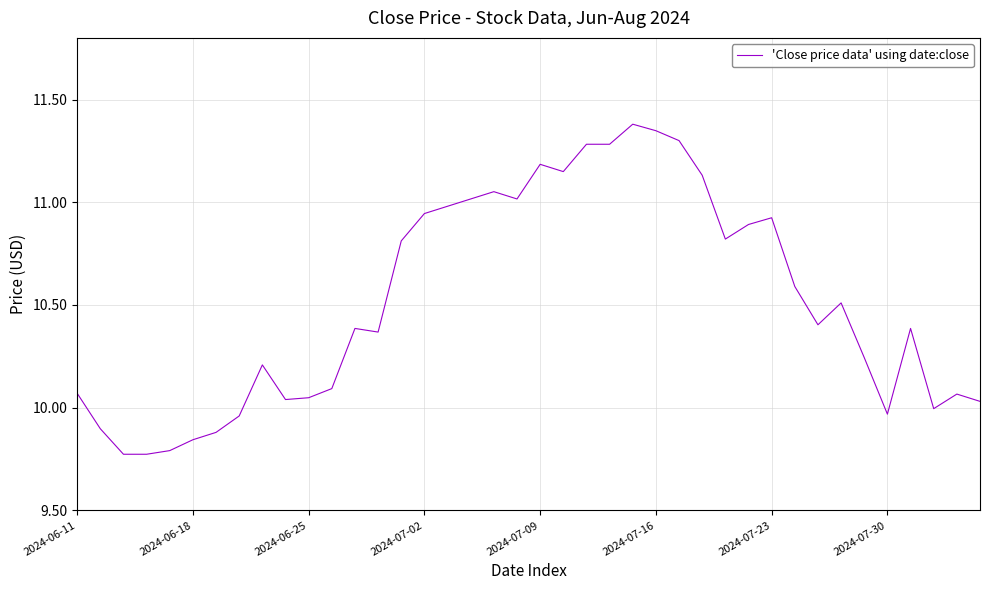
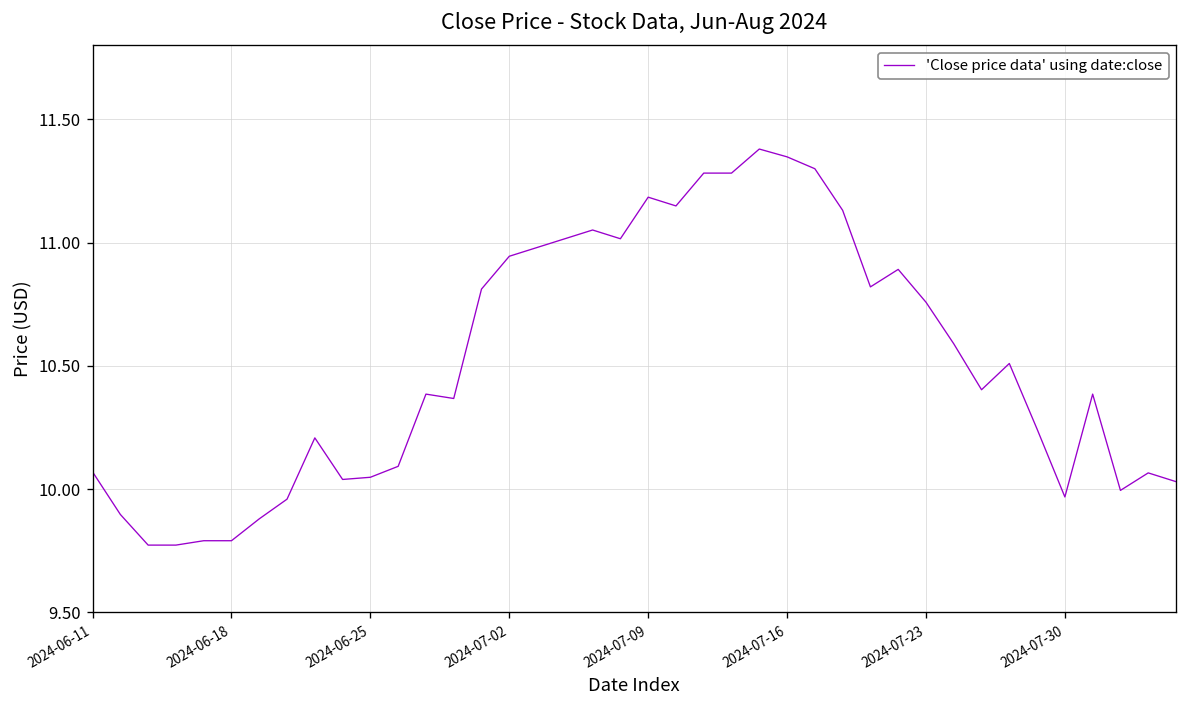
2024-06-18: 9.84 -> 9.79
2024-07-23: 10.92 -> 10.76
